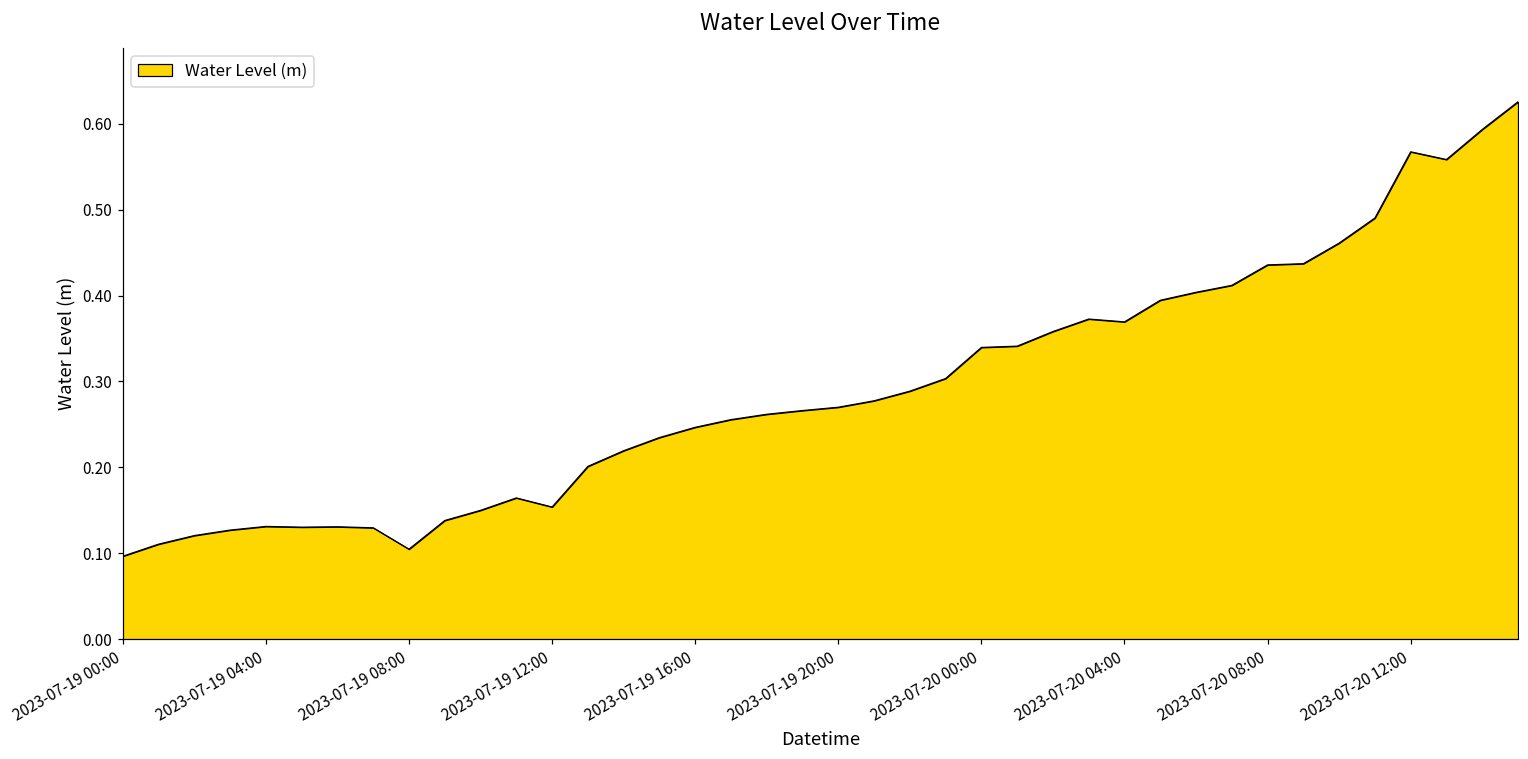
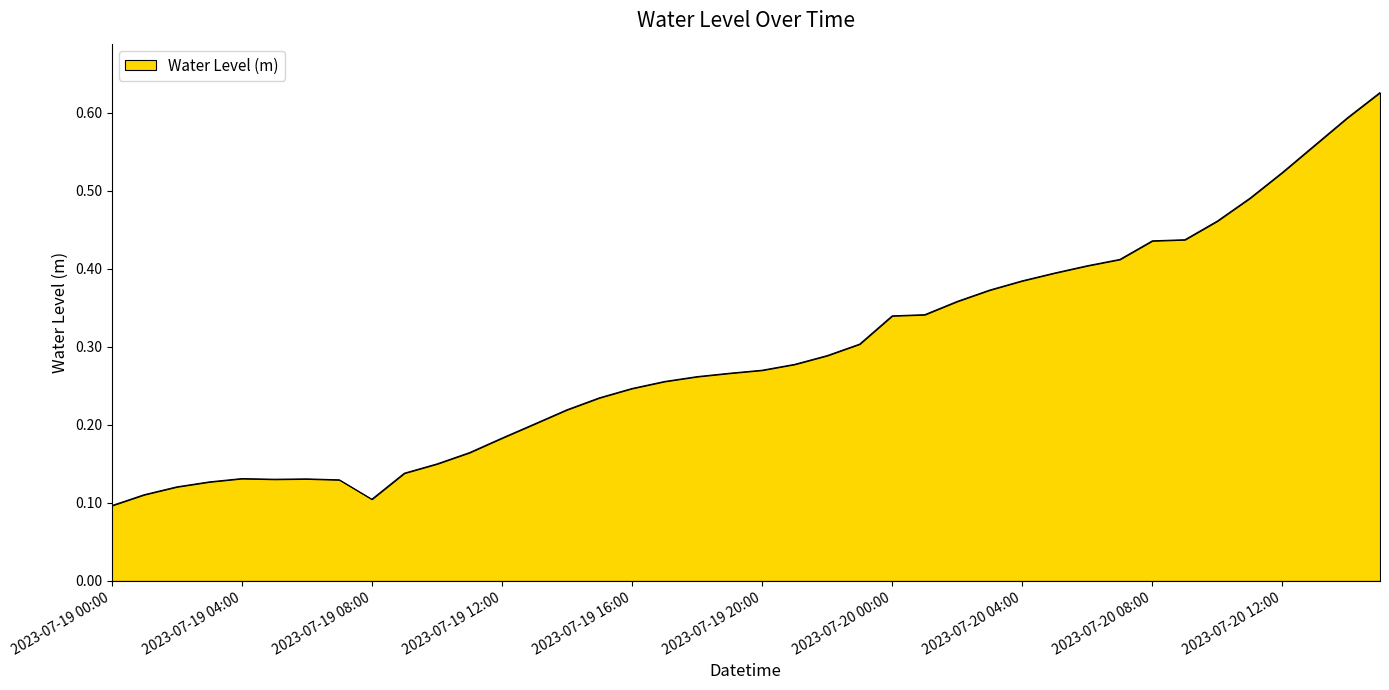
2023-07-19 12:00: 0.15 -> 0.18
2023-07-20 04:00: 0.37 -> 0.38
2023-07-20 12:00: 0.57 -> 0.52
